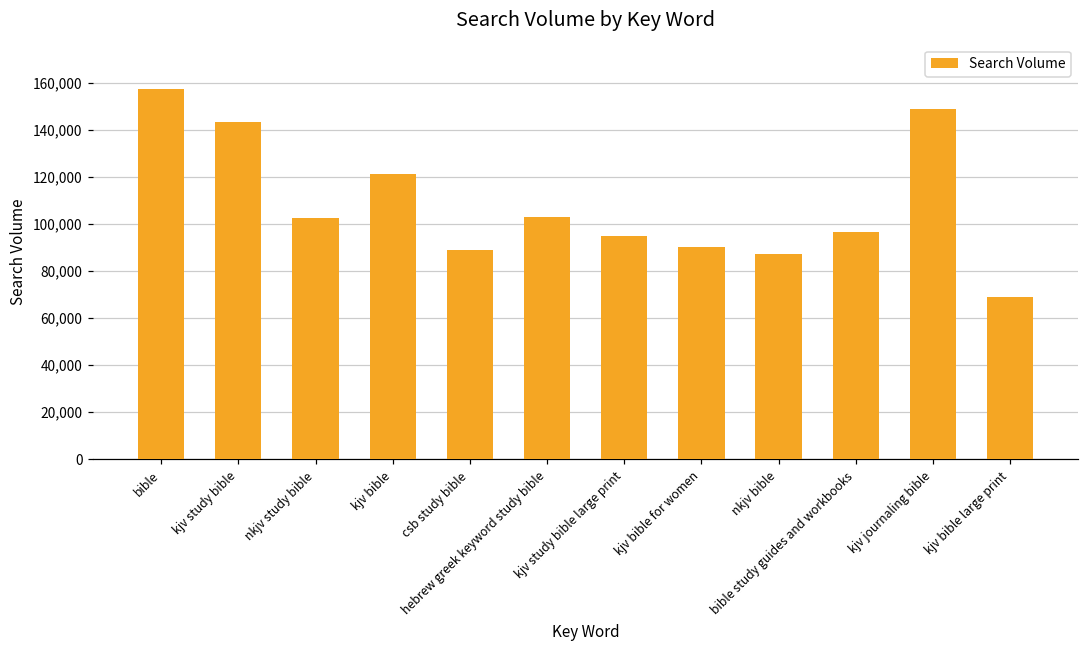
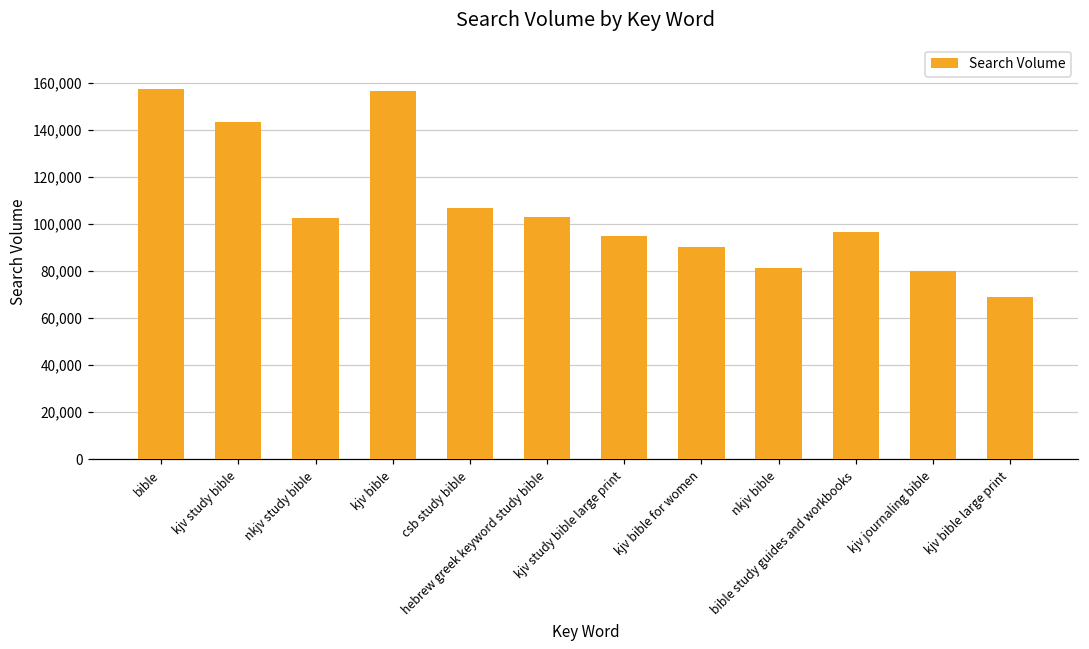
kjv bible: 122,000 -> 156,000
csb study bible: 89,000 -> 107,000
nkjv bible: 88,000 -> 82,000
kjv journaling bible: 149,000 -> 80,000
